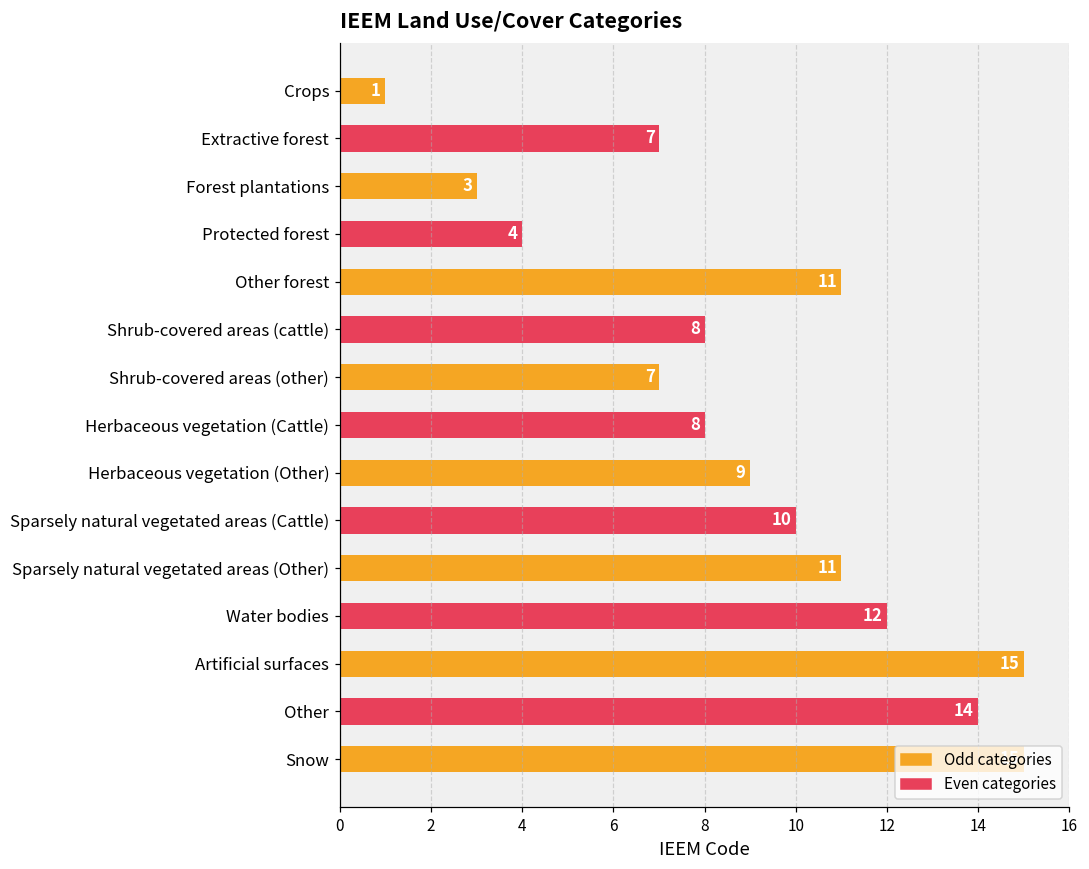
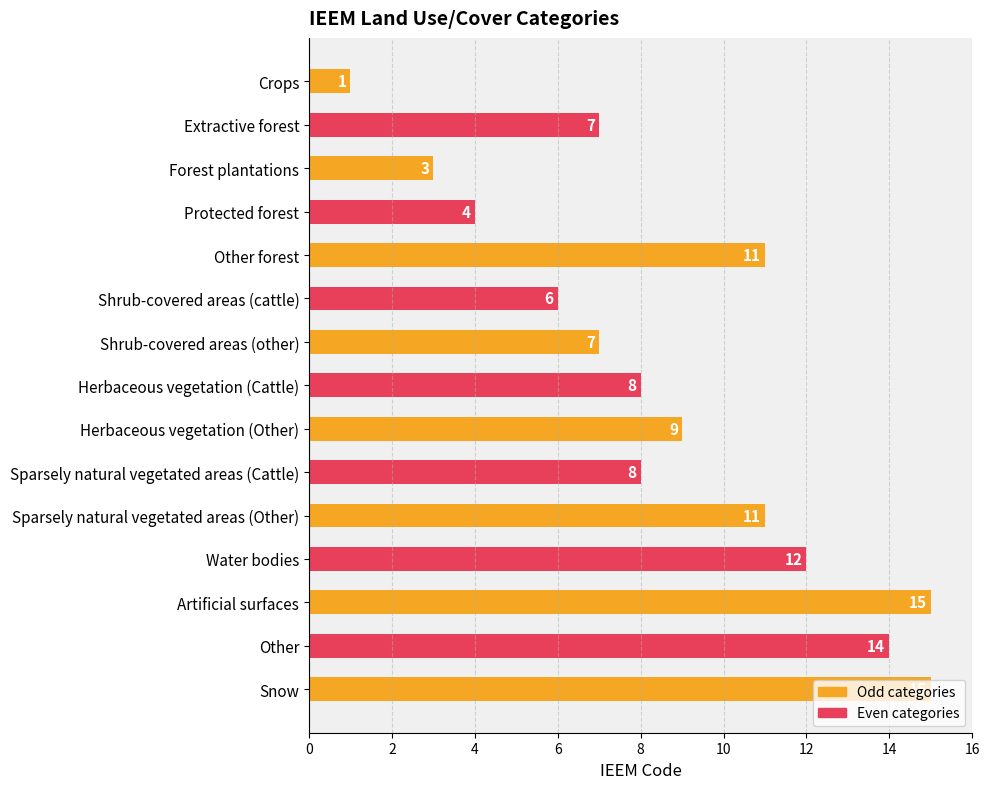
Shrub-covered areas (cattle): 8 -> 6
Sparsely natural vegetated areas (Cattle): 10 -> 8
